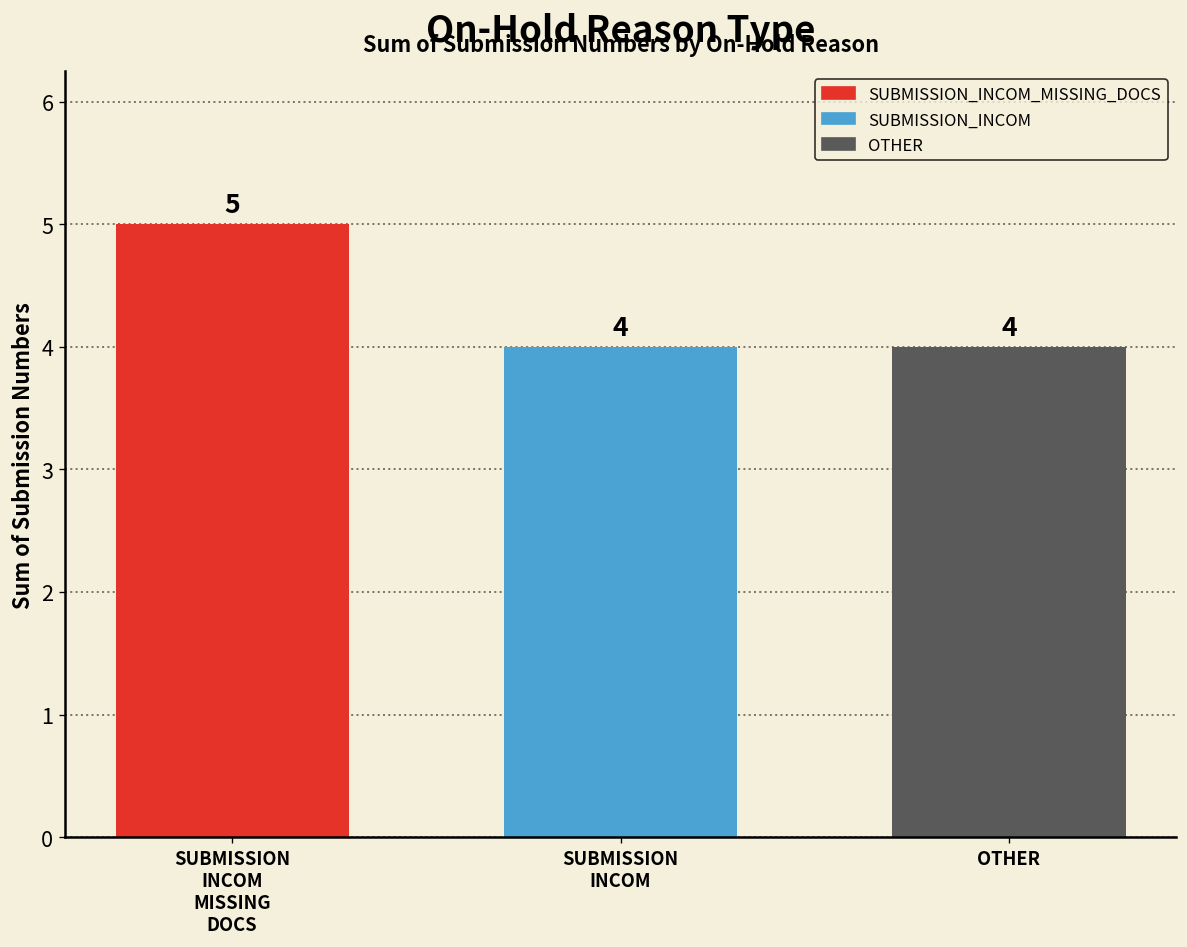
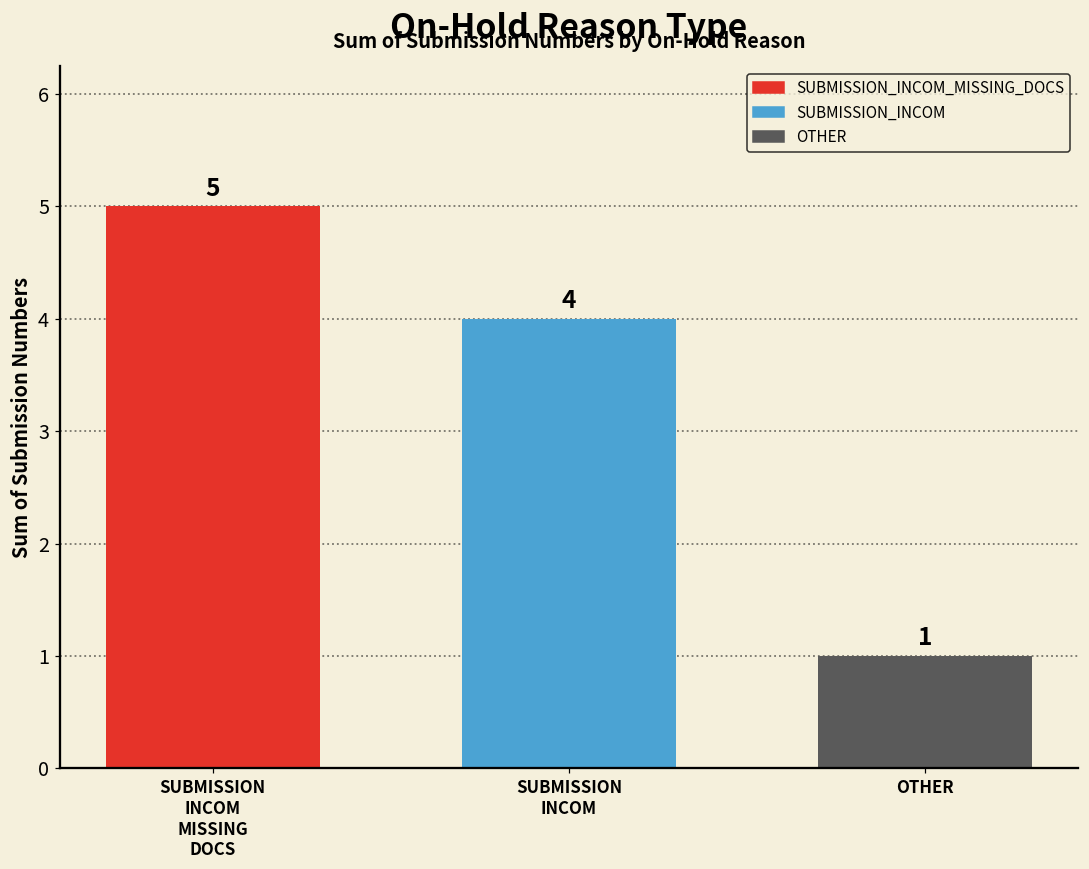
OTHER: 4 -> 1
